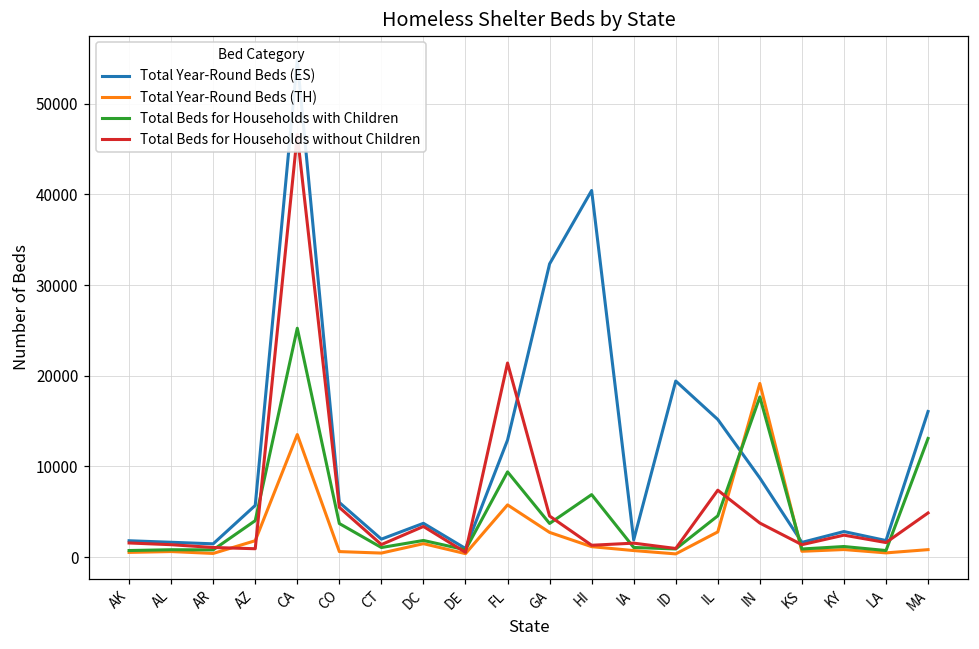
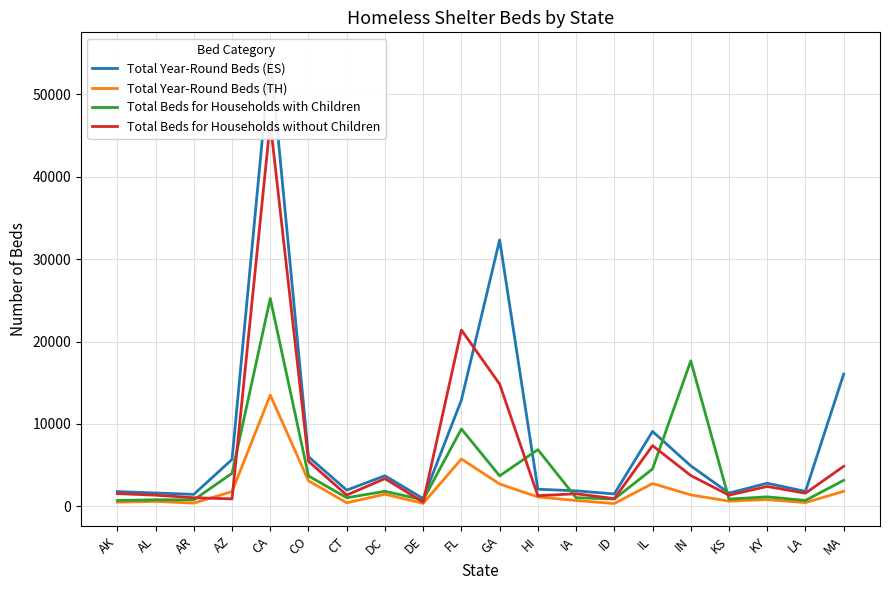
Total Year-Round Beds (TH), CO: 1000 -> 3000
Total Beds for Households without Children, GA: 5000 -> 15000
Total Year-Round Beds (ES), HI: 40000 -> 2000
Total Year-Round Beds (ES), ID: 19000 -> 2000
Total Year-Round Beds (ES), IL: 15000 -> 9000
Total Year-Round Beds (ES), IN: 9000 -> 5000
Total Year-Round Beds (TH), IN: 19000 -> 1000
Total Year-Round Beds (TH), MA: 1000 -> 2000
Total Beds for Households with Children, MA: 13000 -> 3000
